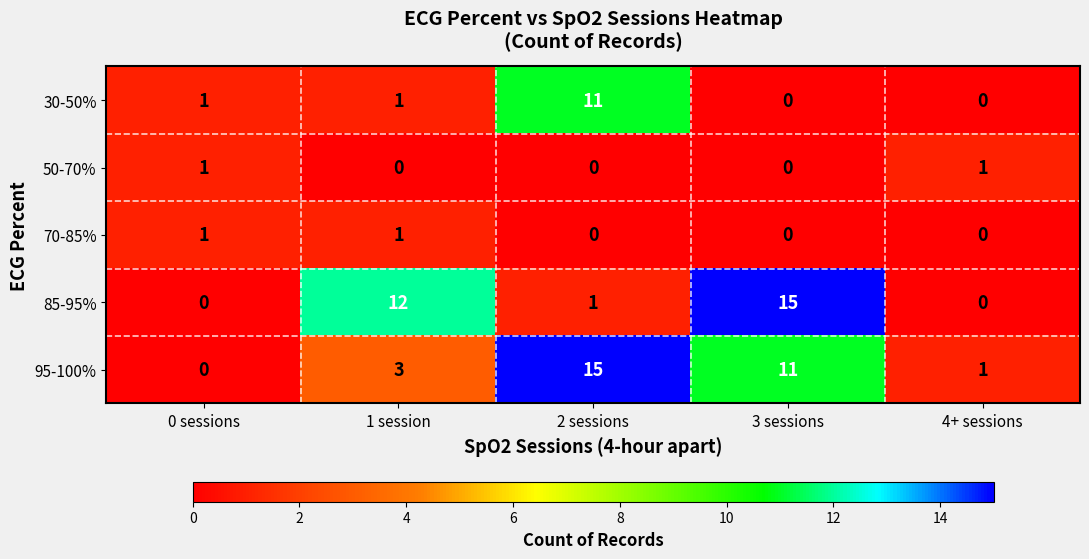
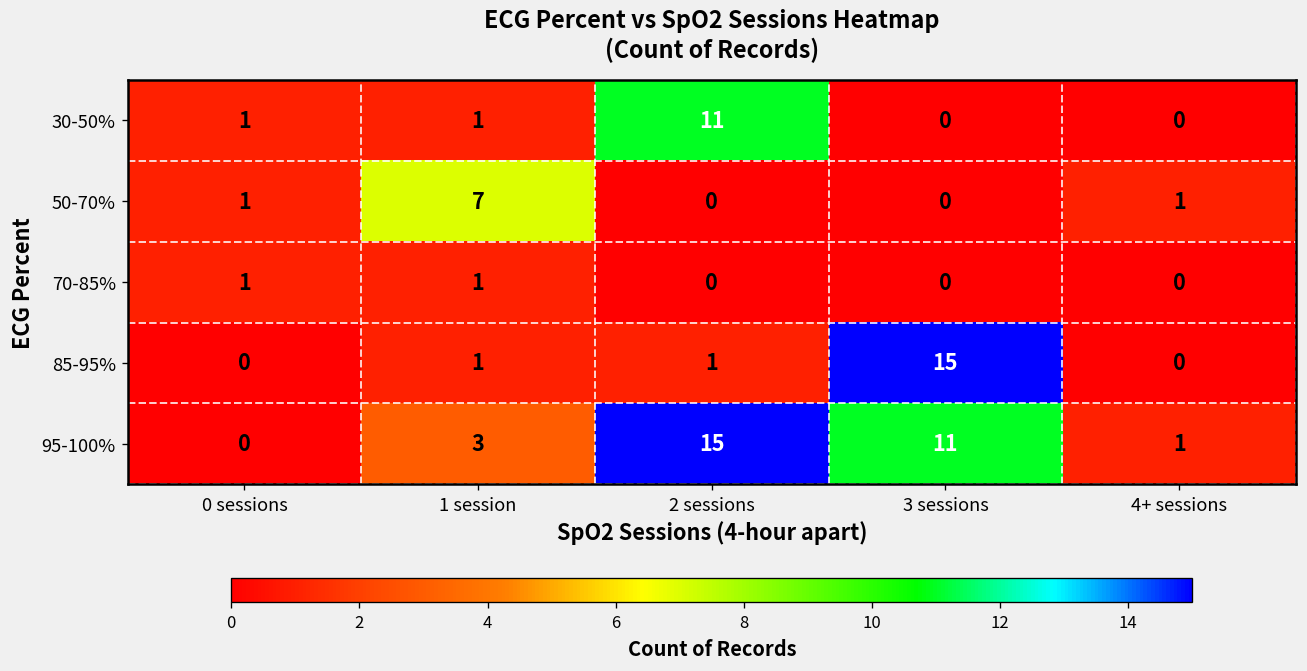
50-70%, 1 session: 0 -> 7
85-95%, 1 session: 12 -> 1
